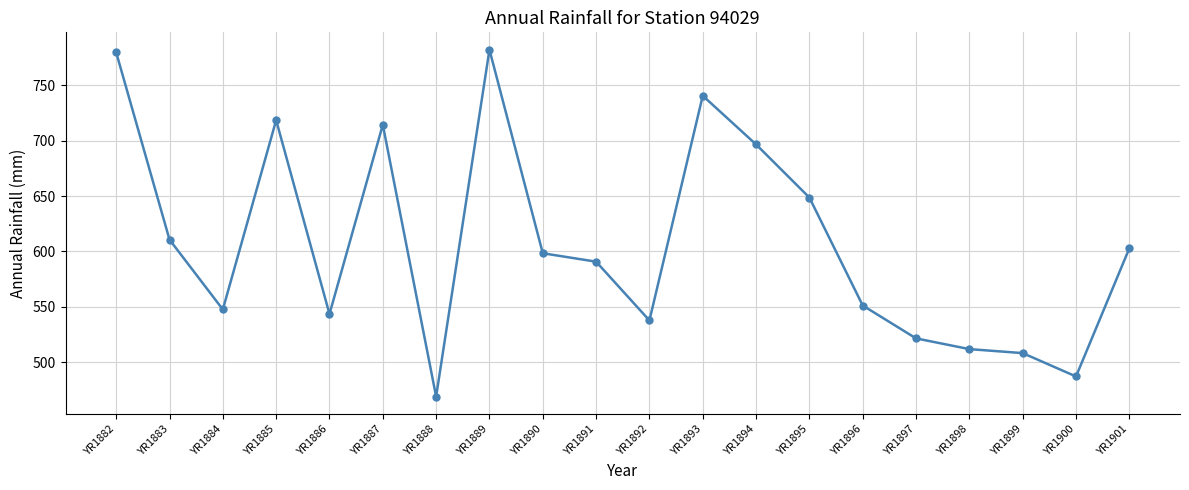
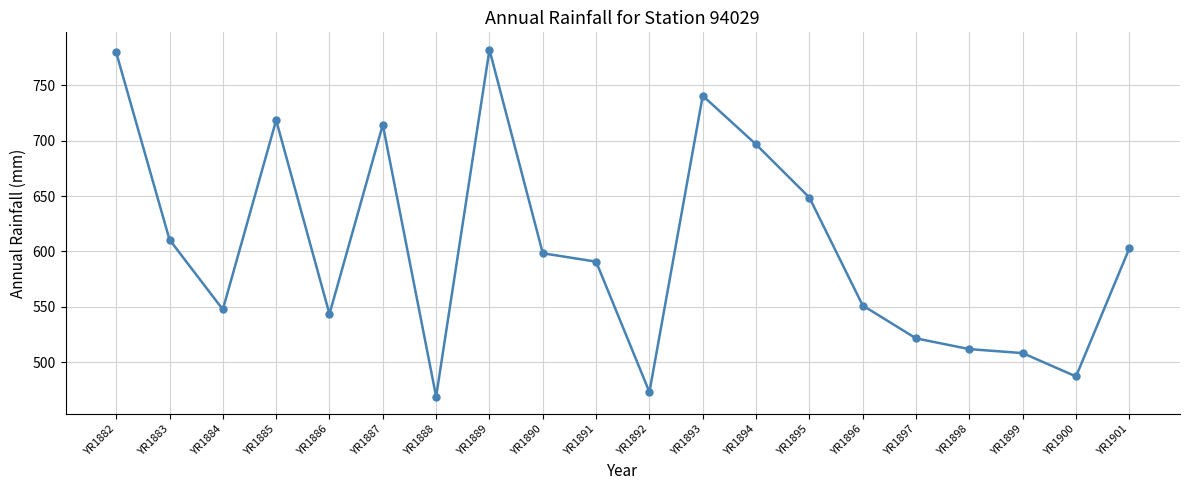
YR1892: 538 -> 473
